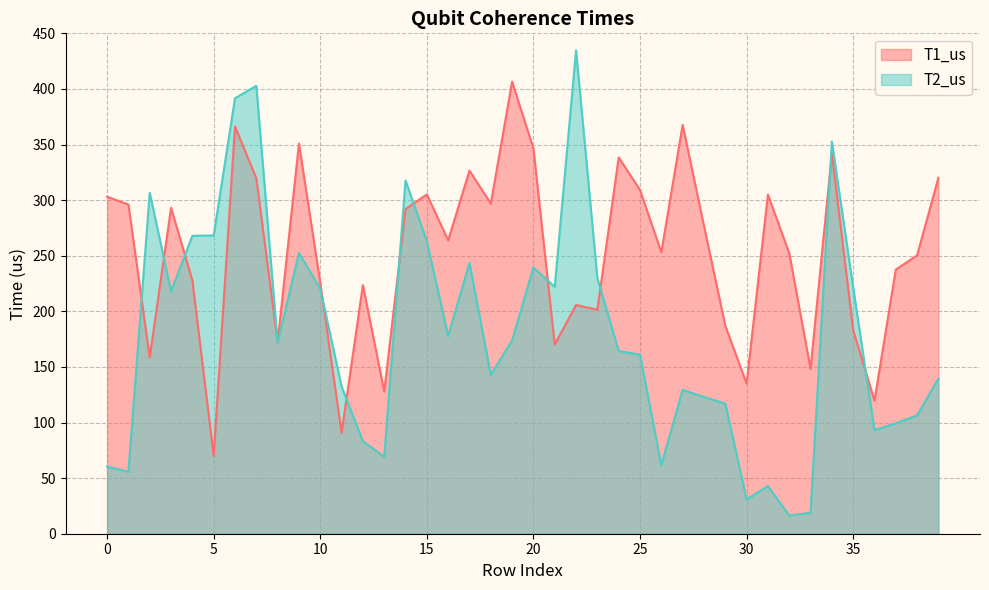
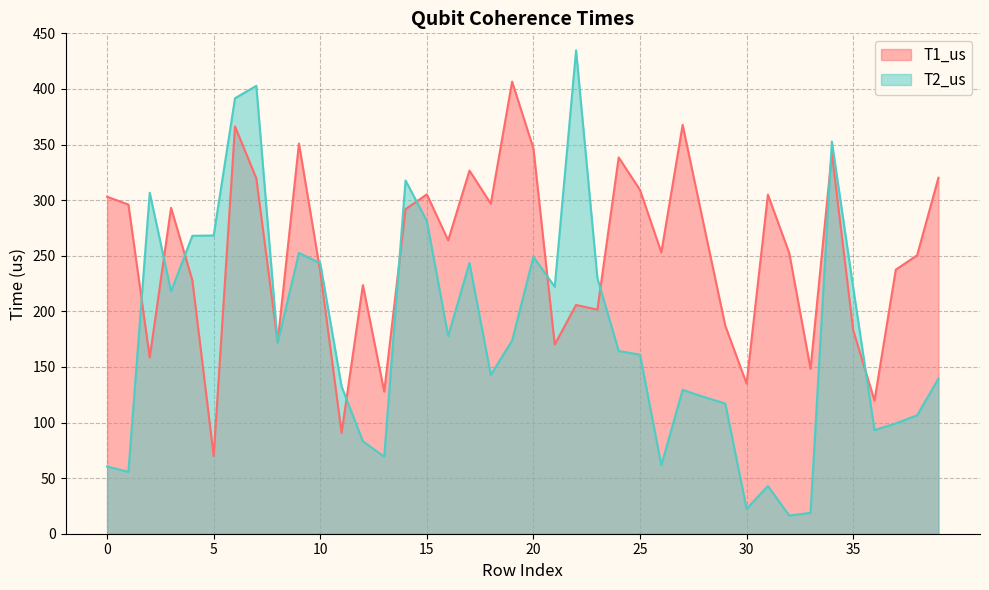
T1_us, 10: 226 -> 236
T2_us, 10: 220 -> 243
T2_us, 15: 263 -> 281
T2_us, 20: 239 -> 249
T2_us, 30: 31 -> 22
